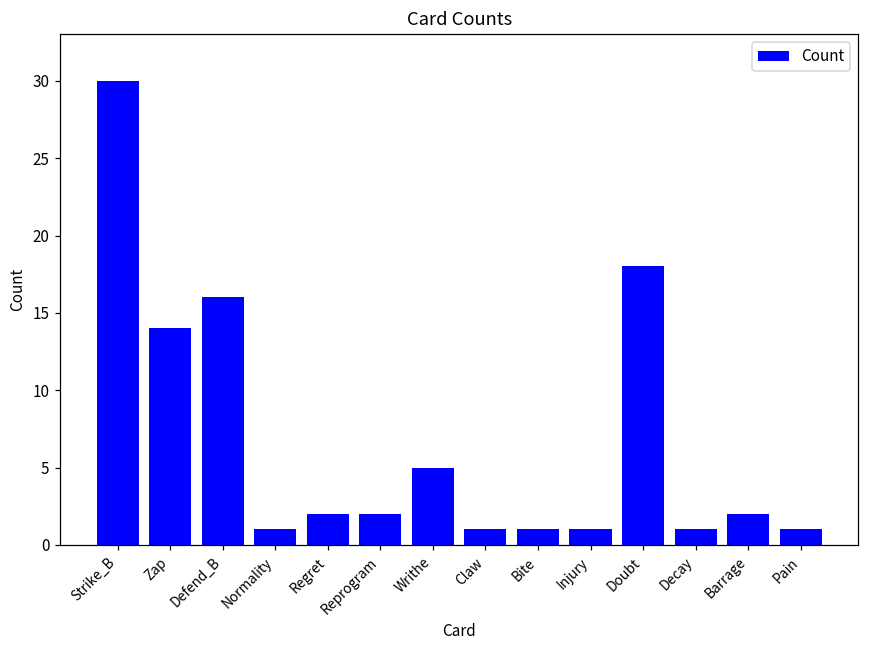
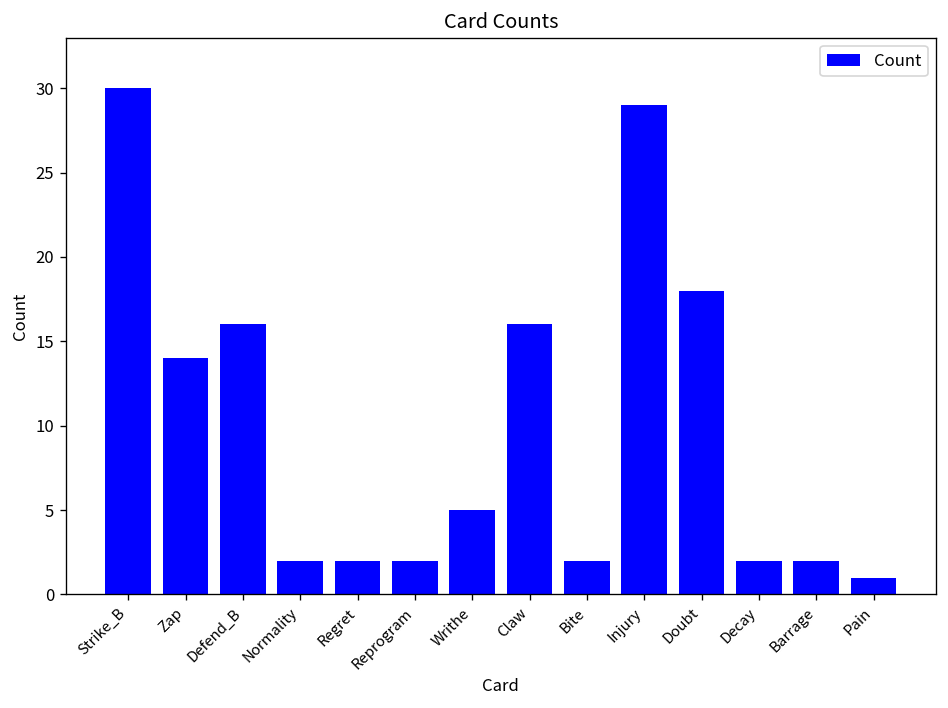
Normality: 1 -> 2
Claw: 1 -> 16
Bite: 1 -> 2
Injury: 1 -> 29
Decay: 1 -> 2
